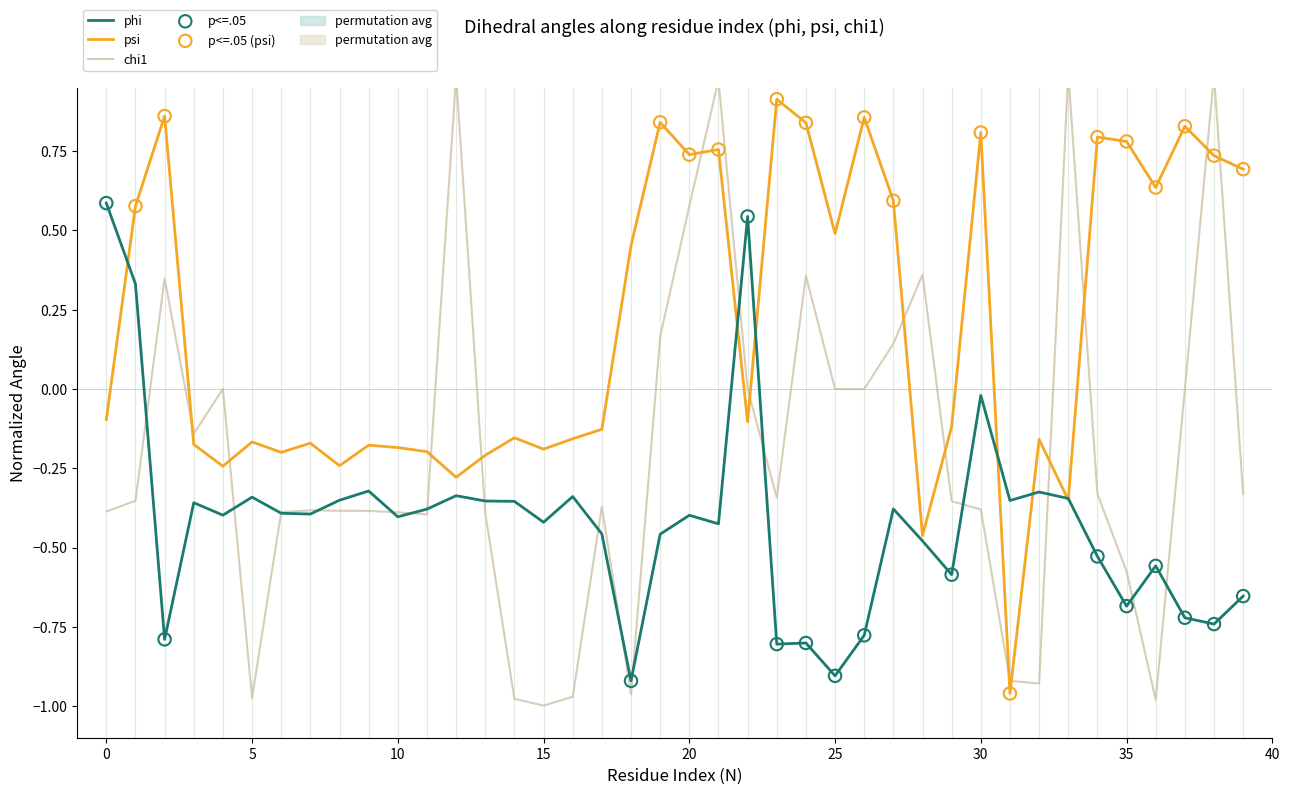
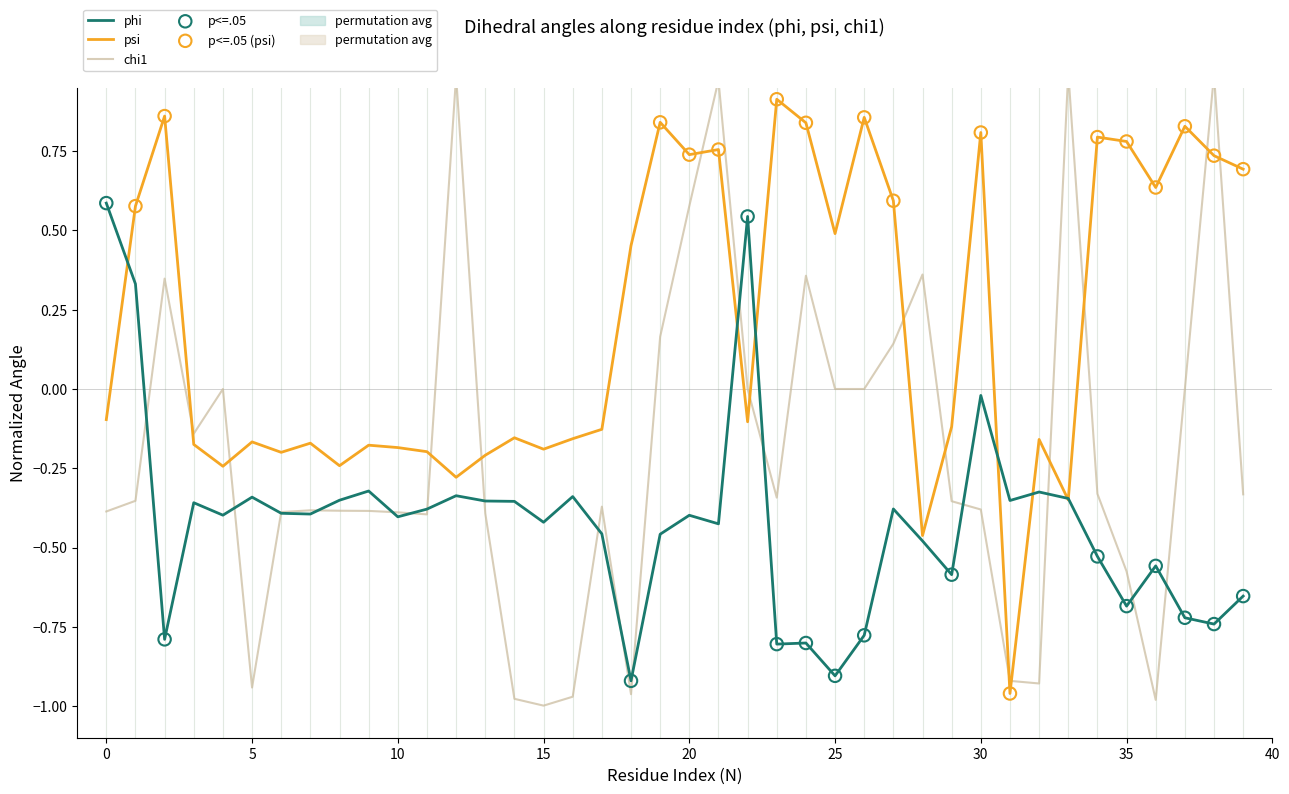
chi1, 5: -0.97 -> -0.94
